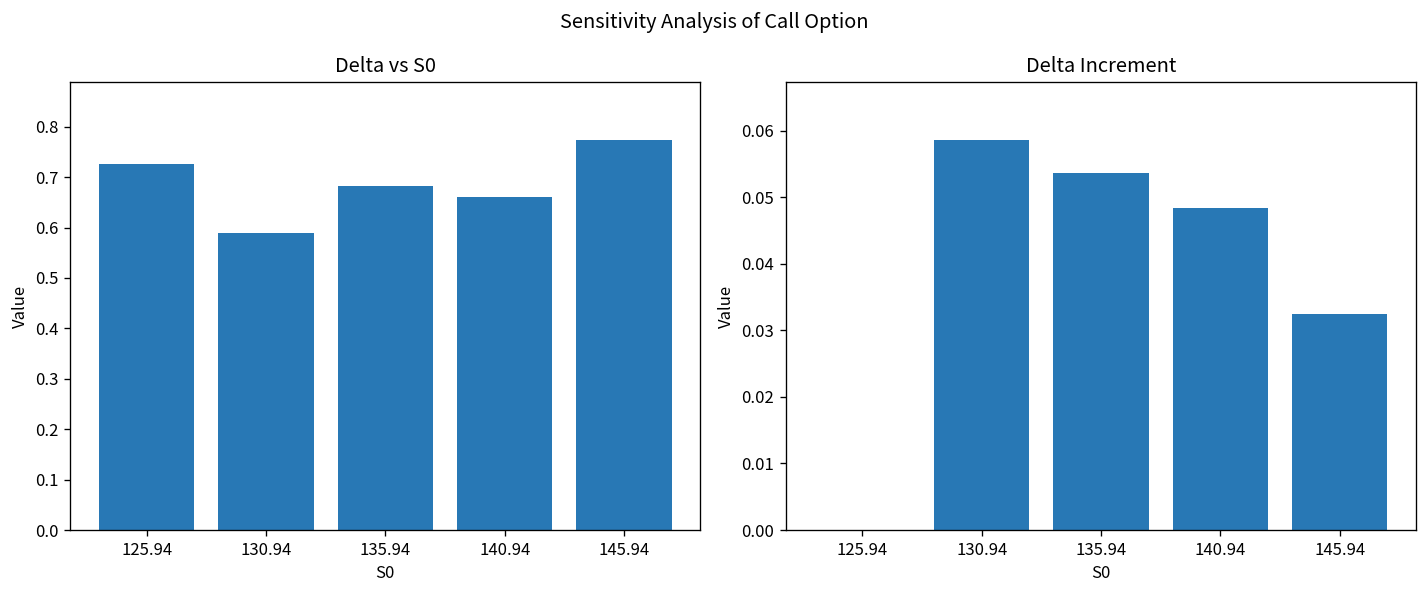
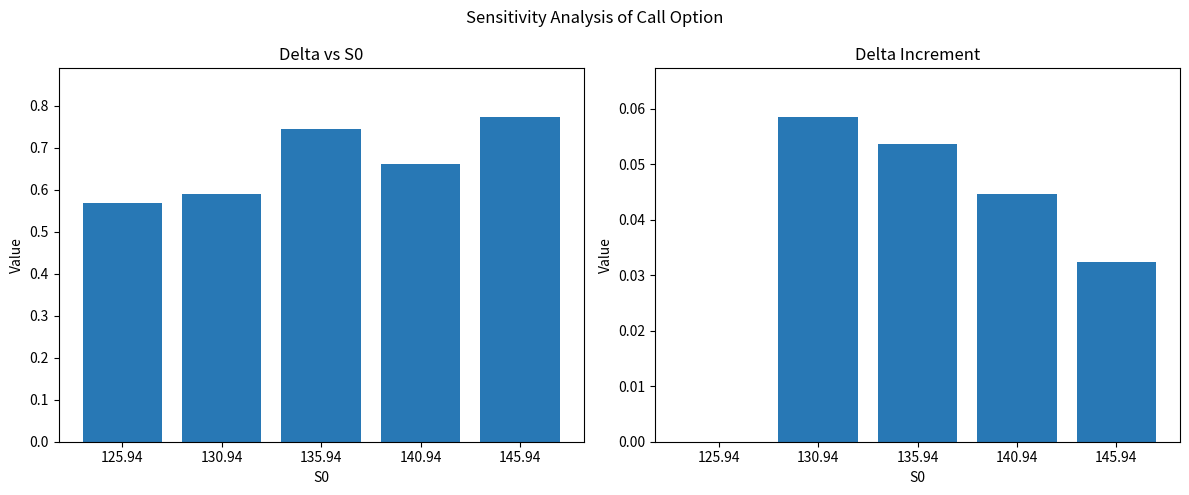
Delta vs S0, 125.94: 0.73 -> 0.57
Delta vs S0, 135.94: 0.68 -> 0.75
Delta Increment, 140.94: 0.048 -> 0.045
